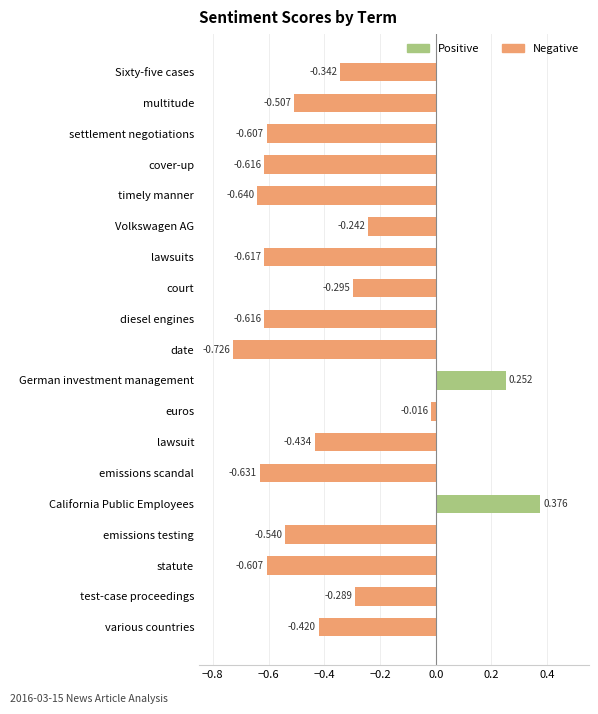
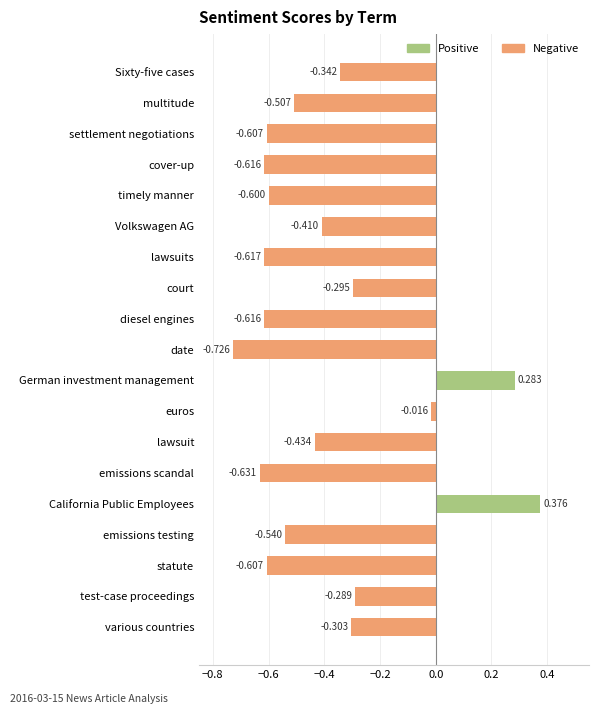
timely manner: -0.640 -> -0.600
Volkswagen AG: -0.242 -> -0.410
German investment management: 0.252 -> 0.283
various countries: -0.420 -> -0.303
